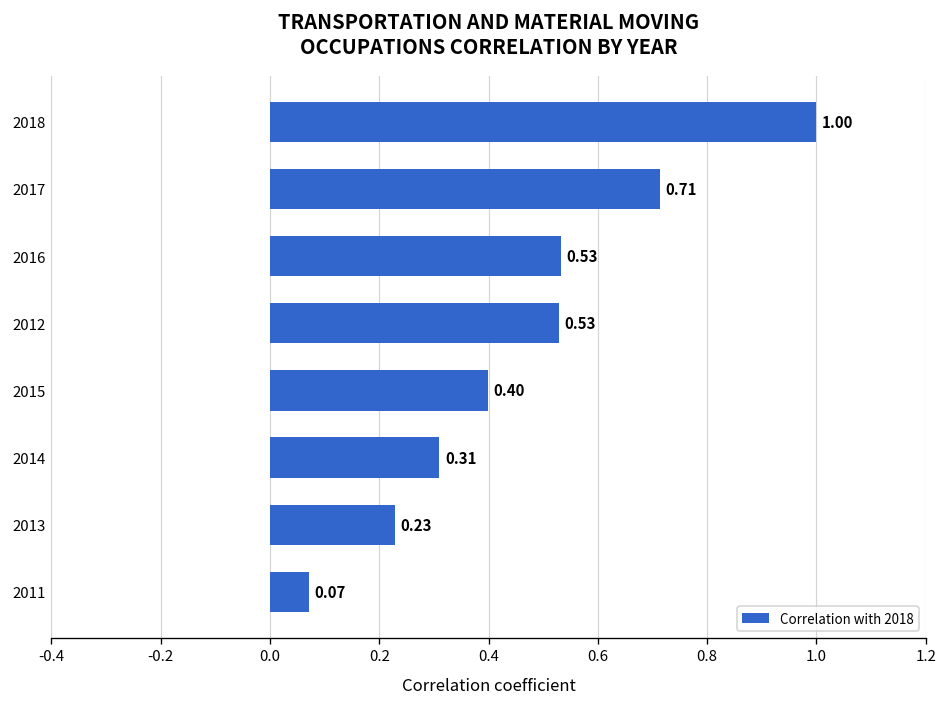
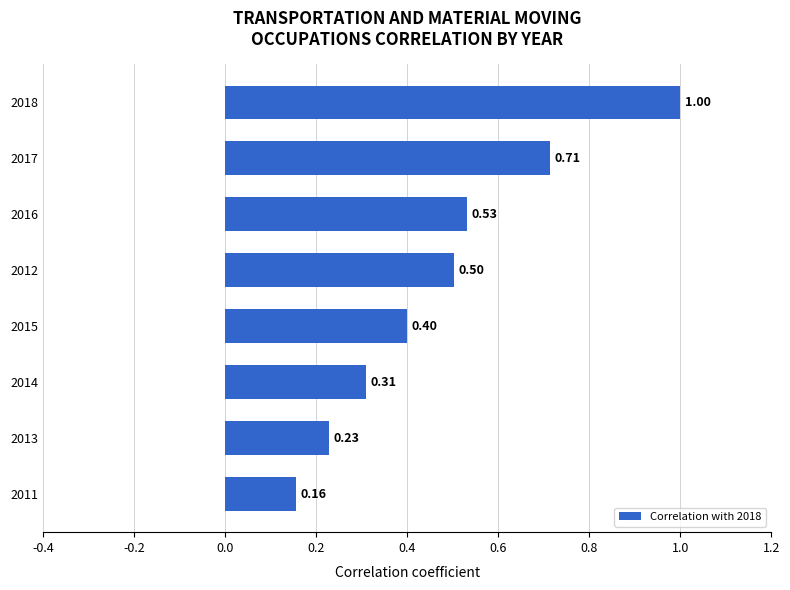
2012: 0.53 -> 0.50
2011: 0.07 -> 0.16
